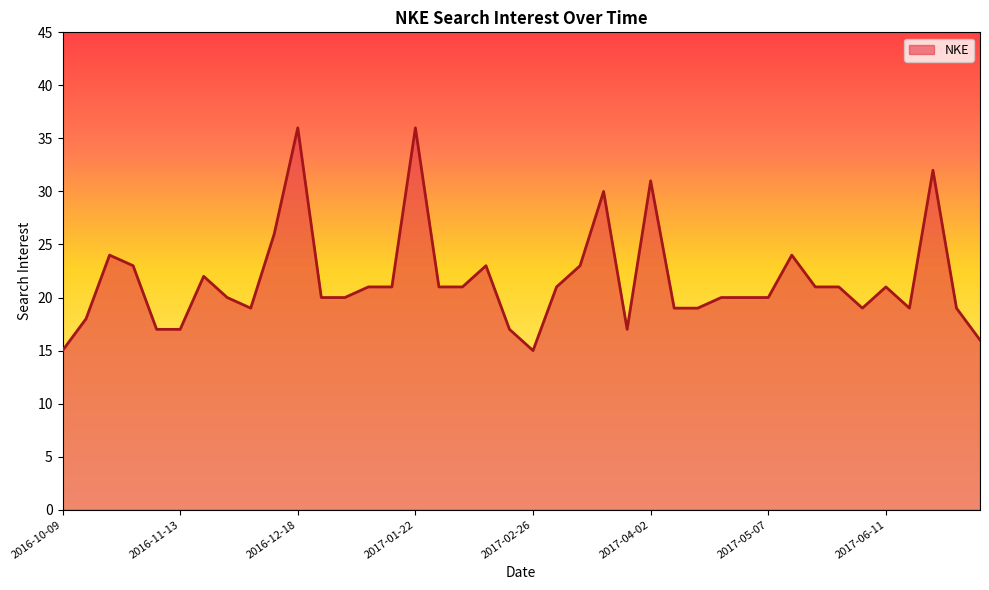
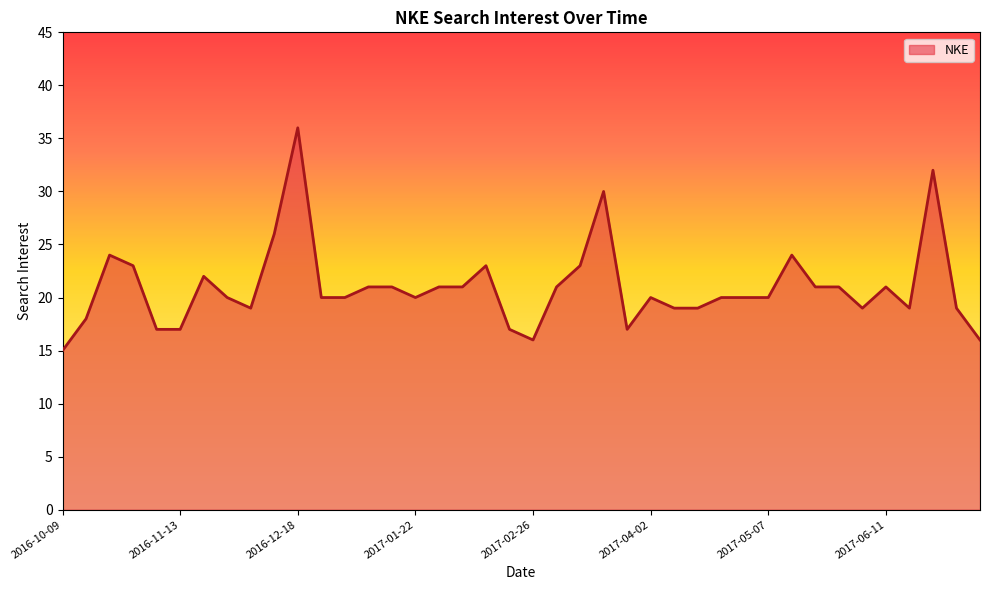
2017-01-22: 36 -> 20
2017-02-26: 15 -> 16
2017-04-02: 31 -> 20
